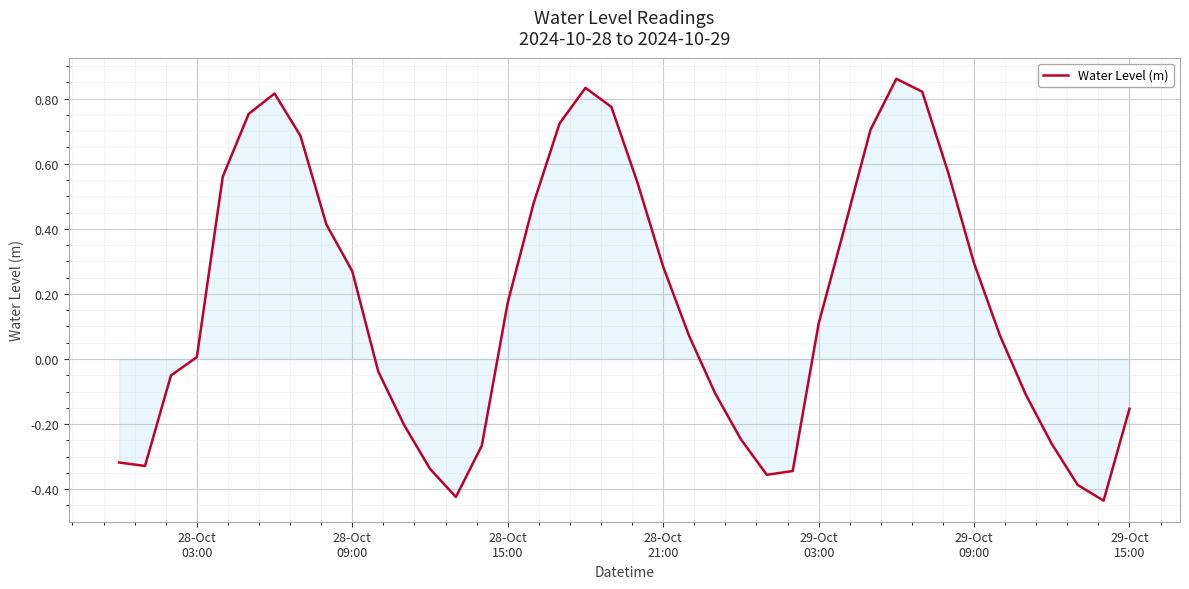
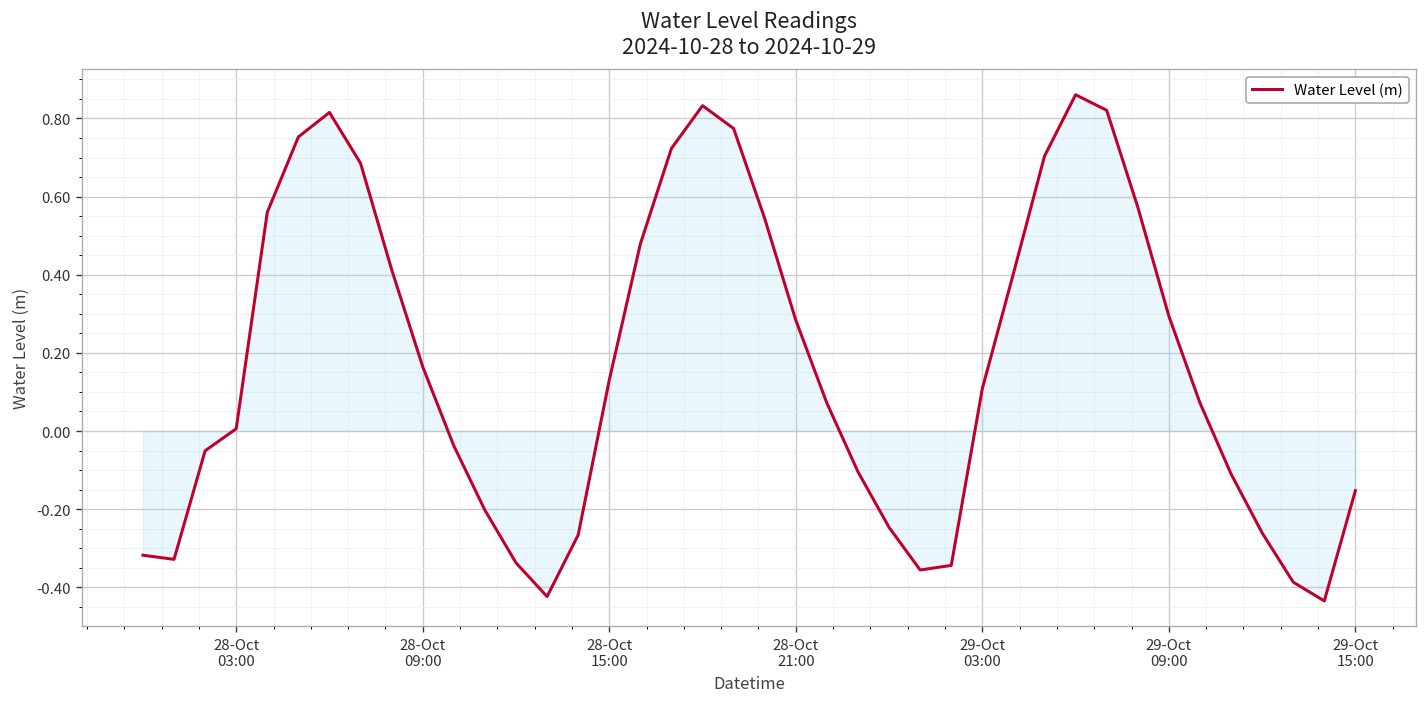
Water Level (m), 28-Oct 09:00: 0.27 -> 0.16
Water Level (m), 28-Oct 15:00: 0.17 -> 0.13
